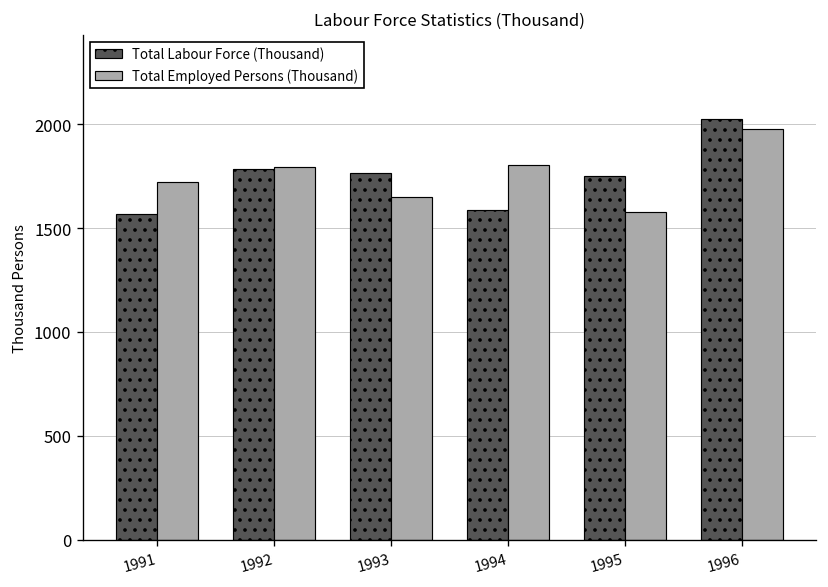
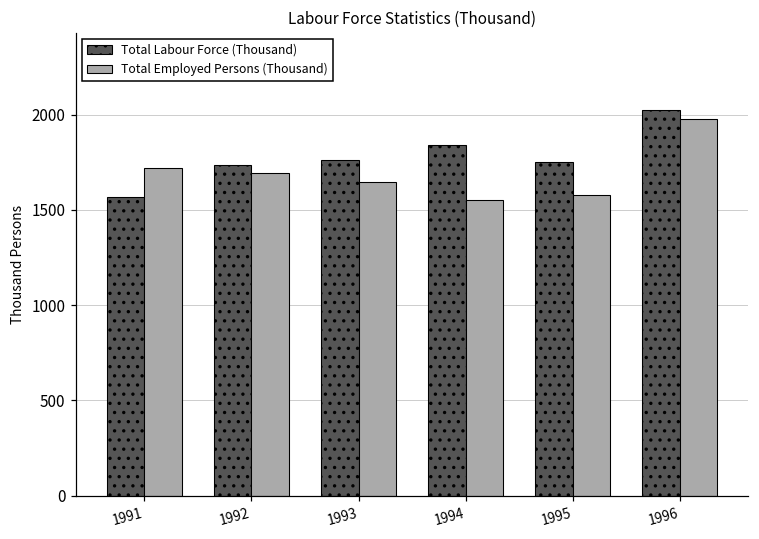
Total Labour Force (Thousand), 1992: 1780 -> 1730
Total Employed Persons (Thousand), 1992: 1790 -> 1690
Total Labour Force (Thousand), 1994: 1590 -> 1840
Total Employed Persons (Thousand), 1994: 1800 -> 1550
